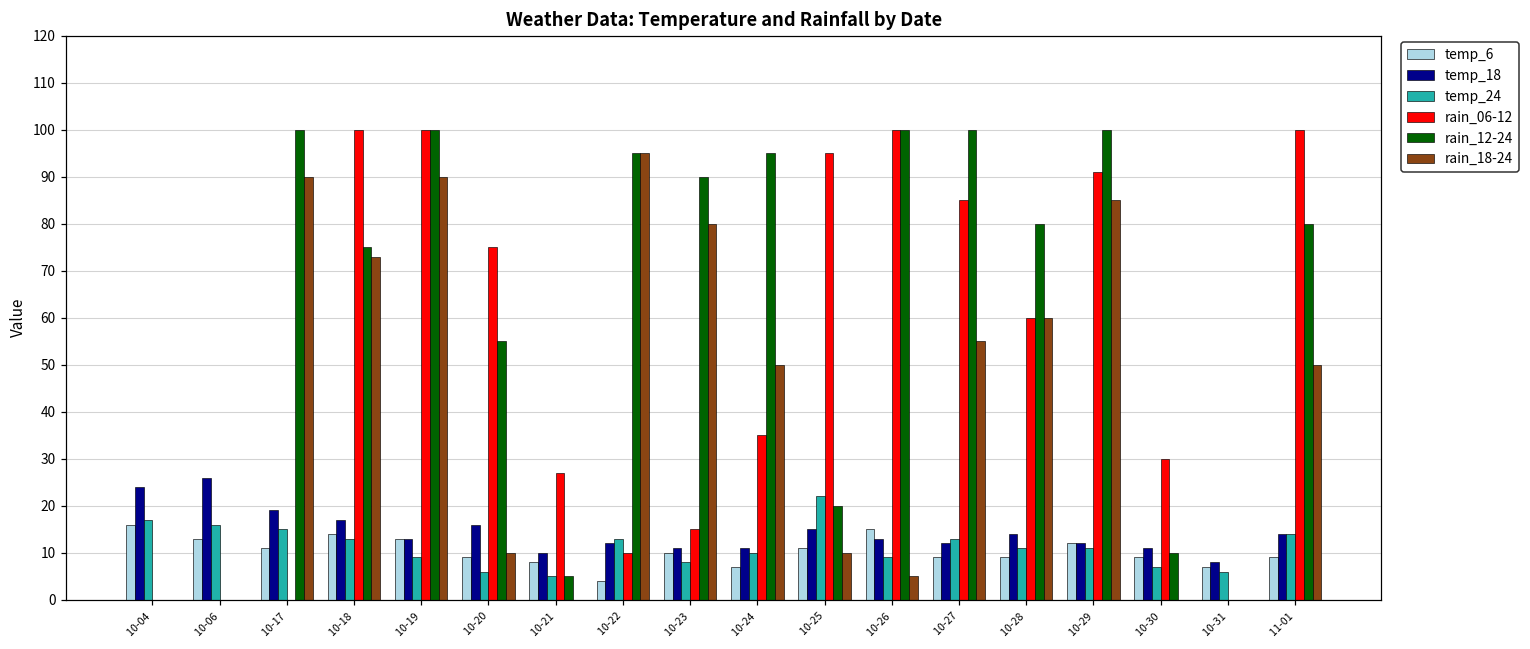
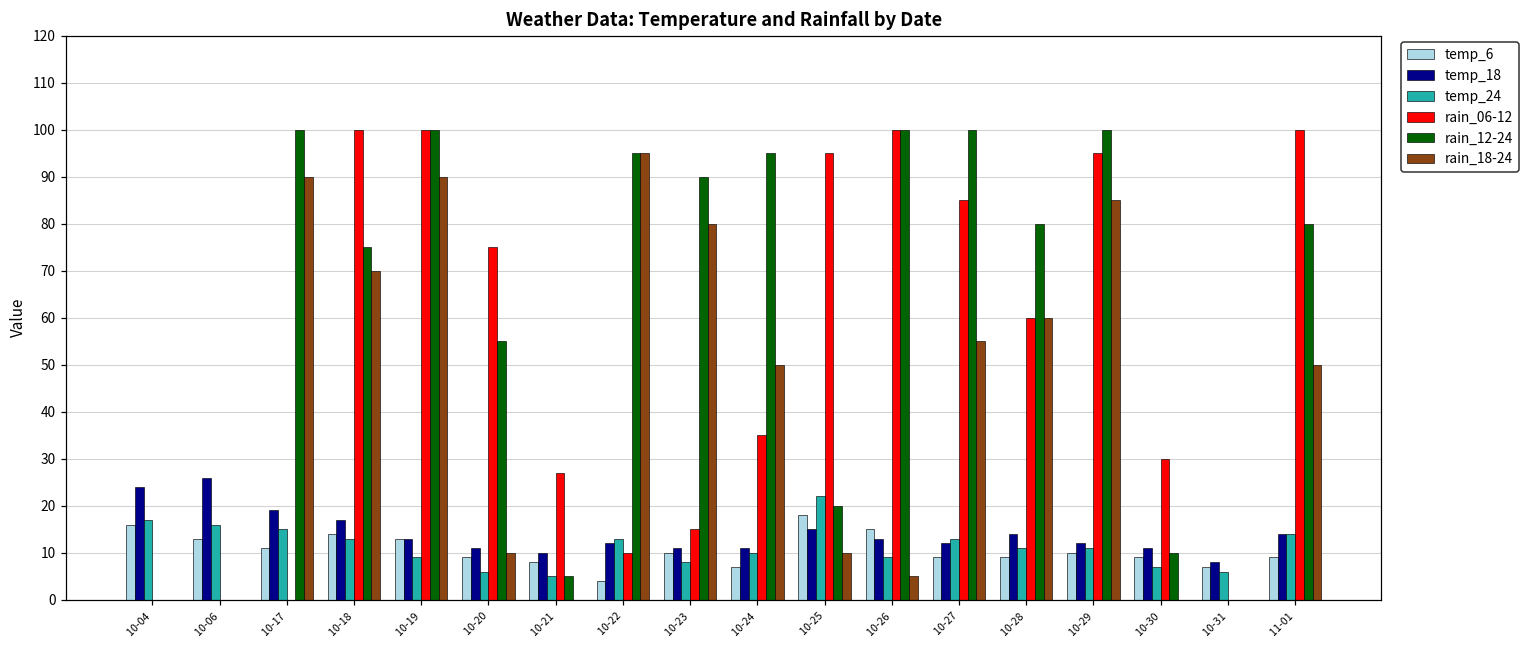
rain_18-24, 10-18: 73 -> 70
temp_18, 10-20: 16 -> 11
temp_6, 10-25: 11 -> 18
temp_6, 10-29: 12 -> 10
rain_06-12, 10-29: 91 -> 95
